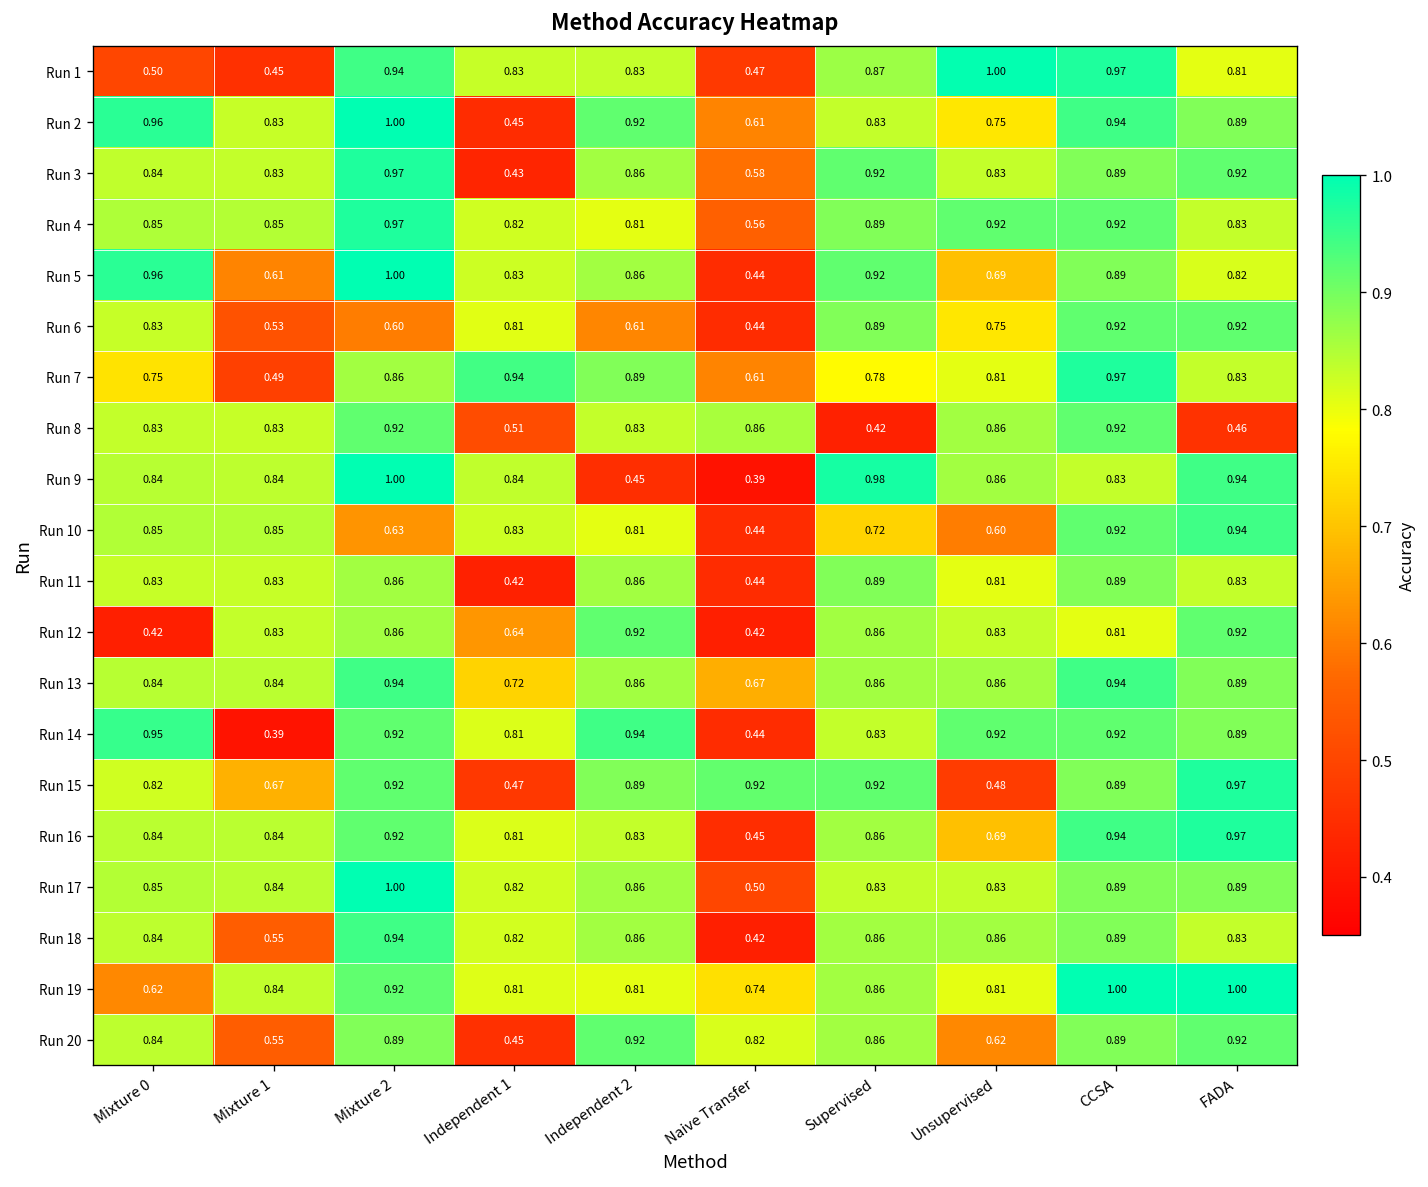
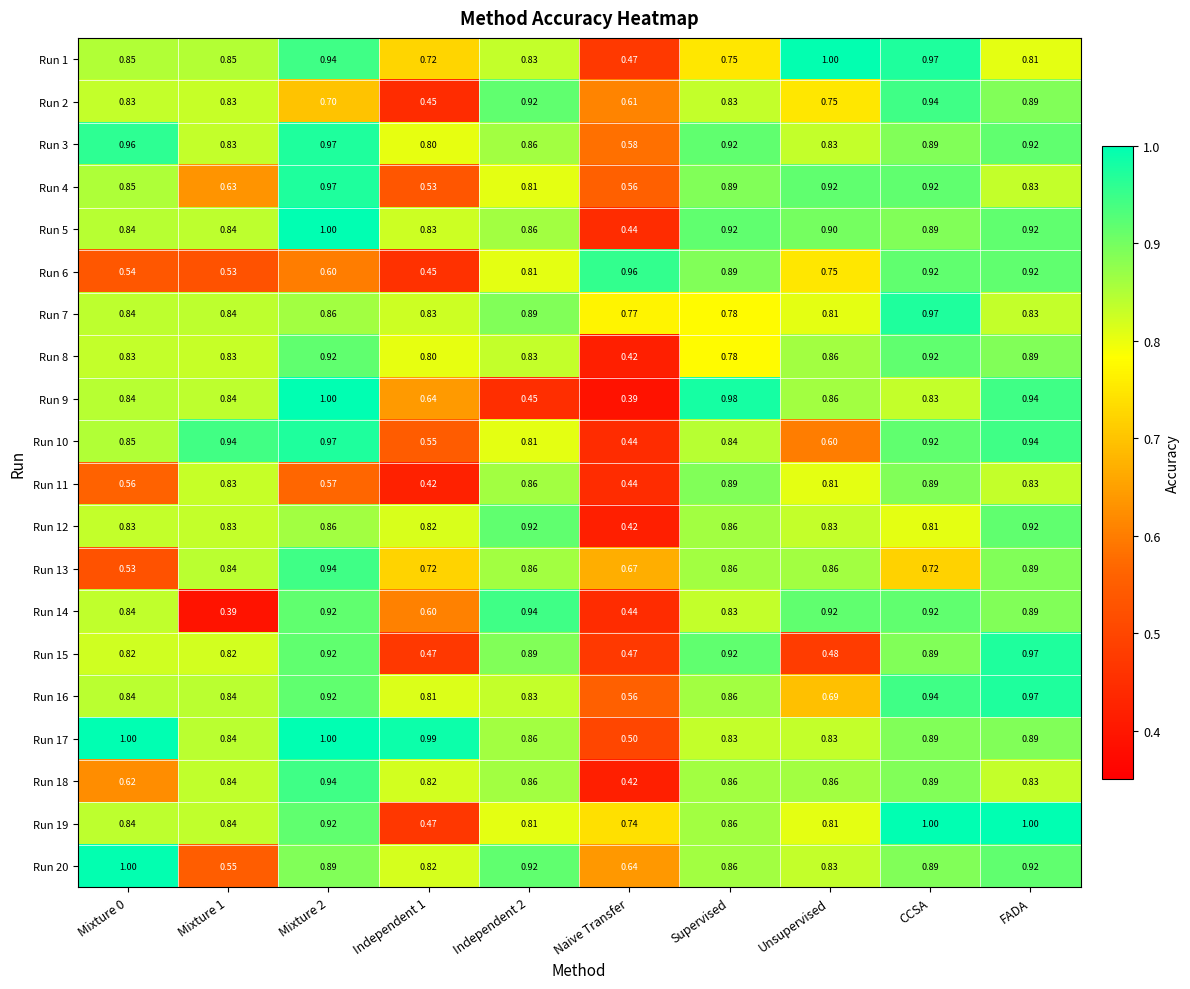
Run 1, Mixture 0: 0.50 -> 0.85
Run 1, Mixture 1: 0.45 -> 0.85
Run 1, Independent 1: 0.83 -> 0.72
Run 1, Supervised: 0.87 -> 0.75
Run 2, Mixture 0: 0.96 -> 0.83
Run 2, Mixture 2: 1.00 -> 0.70
Run 3, Mixture 0: 0.84 -> 0.96
Run 3, Independent 1: 0.43 -> 0.80
Run 4, Mixture 1: 0.85 -> 0.63
Run 4, Independent 1: 0.82 -> 0.53
Run 5, Mixture 0: 0.96 -> 0.84
Run 5, Mixture 1: 0.61 -> 0.84
Run 5, Unsupervised: 0.69 -> 0.90
Run 5, FADA: 0.82 -> 0.92
Run 6, Mixture 0: 0.83 -> 0.54
Run 6, Independent 1: 0.81 -> 0.45
Run 6, Independent 2: 0.61 -> 0.81
Run 6, Naive Transfer: 0.44 -> 0.96
Run 7, Mixture 0: 0.75 -> 0.84
Run 7, Mixture 1: 0.49 -> 0.84
Run 7, Independent 1: 0.94 -> 0.83
Run 7, Naive Transfer: 0.61 -> 0.77
Run 8, Independent 1: 0.51 -> 0.80
Run 8, Naive Transfer: 0.86 -> 0.42
Run 8, Supervised: 0.42 -> 0.78
Run 8, FADA: 0.46 -> 0.89
Run 9, Independent 1: 0.84 -> 0.64
Run 10, Mixture 1: 0.85 -> 0.94
Run 10, Mixture 2: 0.63 -> 0.97
Run 10, Independent 1: 0.83 -> 0.55
Run 10, Supervised: 0.72 -> 0.84
Run 11, Mixture 0: 0.83 -> 0.56
Run 11, Mixture 2: 0.86 -> 0.57
Run 12, Mixture 0: 0.42 -> 0.83
Run 12, Independent 1: 0.64 -> 0.82
Run 13, Mixture 0: 0.84 -> 0.53
Run 13, CCSA: 0.94 -> 0.72
Run 14, Mixture 0: 0.95 -> 0.84
Run 14, Independent 1: 0.81 -> 0.60
Run 15, Mixture 1: 0.67 -> 0.82
Run 15, Naive Transfer: 0.92 -> 0.47
Run 16, Naive Transfer: 0.45 -> 0.56
Run 17, Mixture 0: 0.85 -> 1.00
Run 17, Independent 1: 0.82 -> 0.99
Run 18, Mixture 0: 0.84 -> 0.62
Run 18, Mixture 1: 0.55 -> 0.84
Run 19, Mixture 0: 0.62 -> 0.84
Run 19, Independent 1: 0.81 -> 0.47
Run 20, Mixture 0: 0.84 -> 1.00
Run 20, Independent 1: 0.45 -> 0.82
Run 20, Naive Transfer: 0.82 -> 0.64
Run 20, Unsupervised: 0.62 -> 0.83
